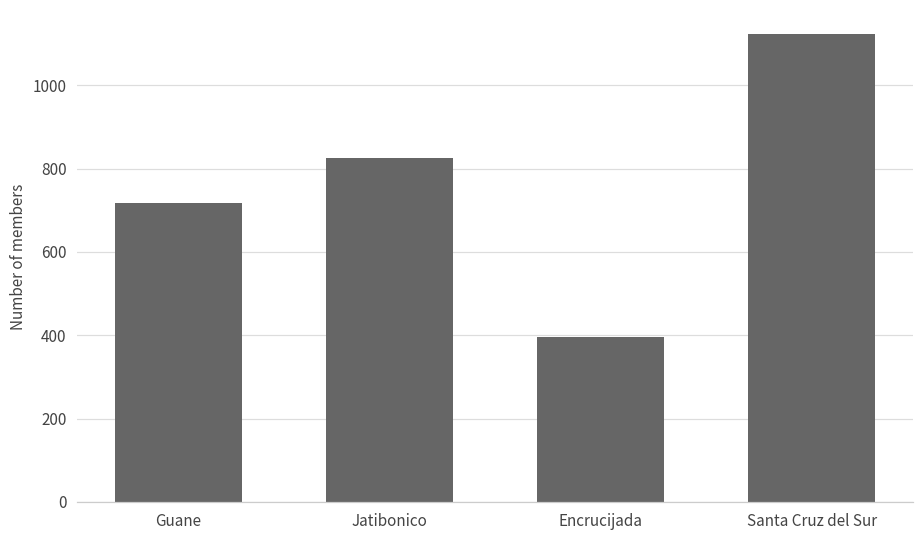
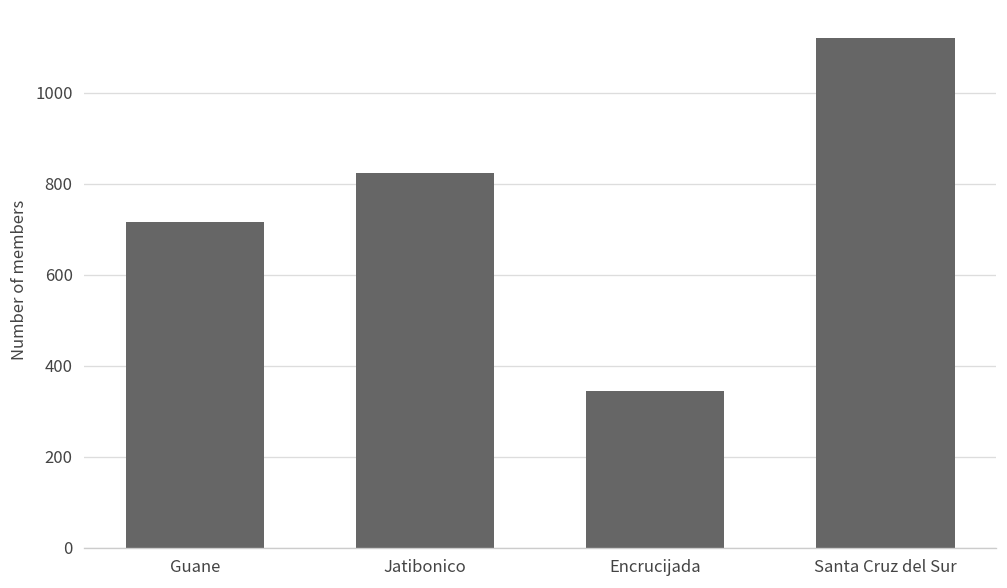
Encrucijada: 400 -> 350
